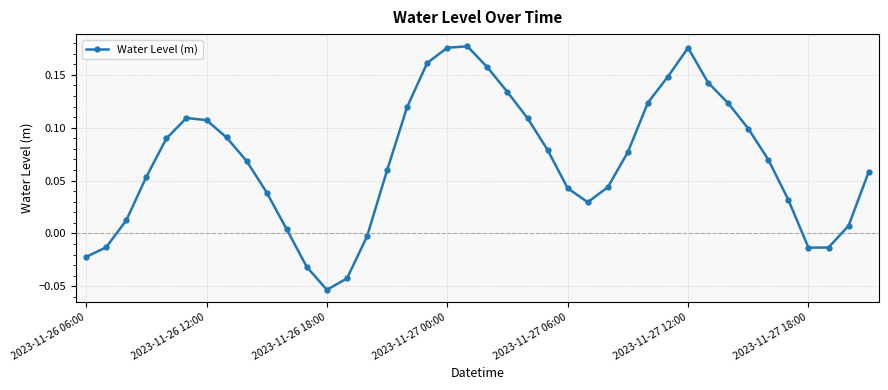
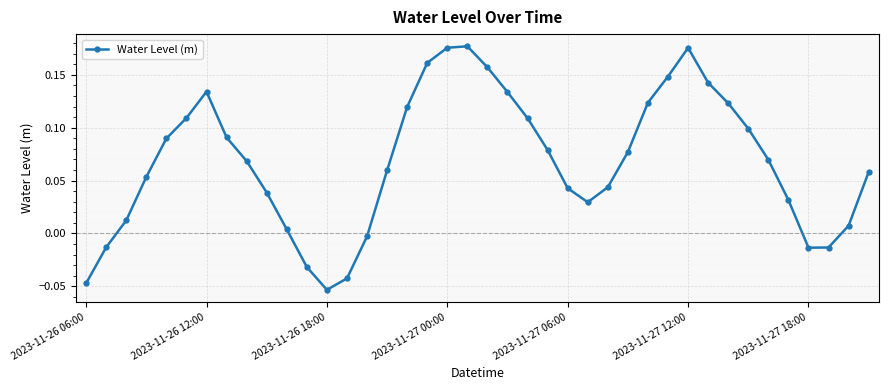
2023-11-26 06:00: -0.022 -> -0.047
2023-11-26 12:00: 0.107 -> 0.134
